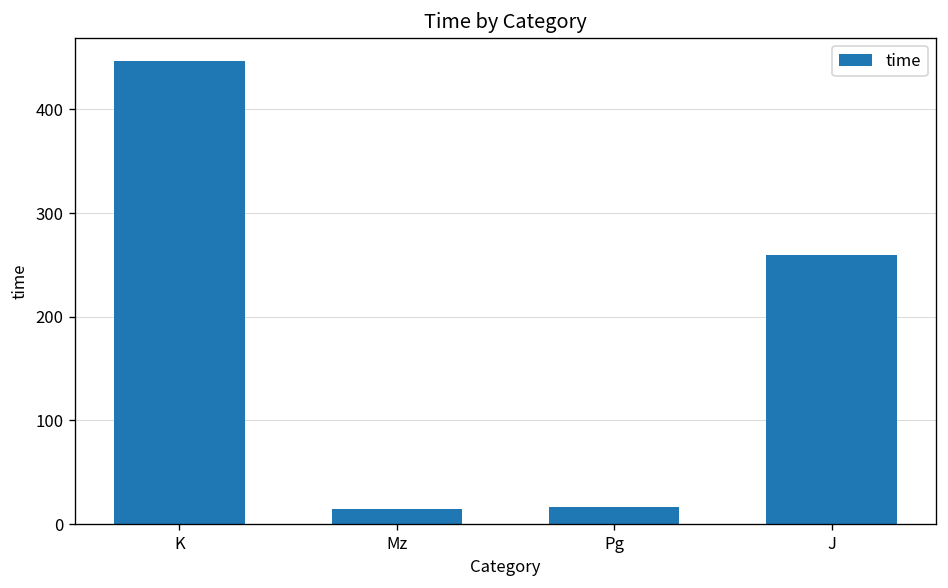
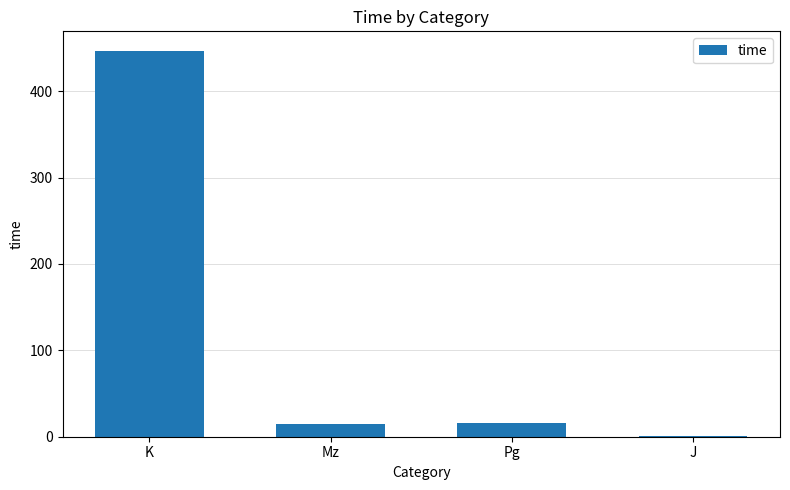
J: 260 -> 0
